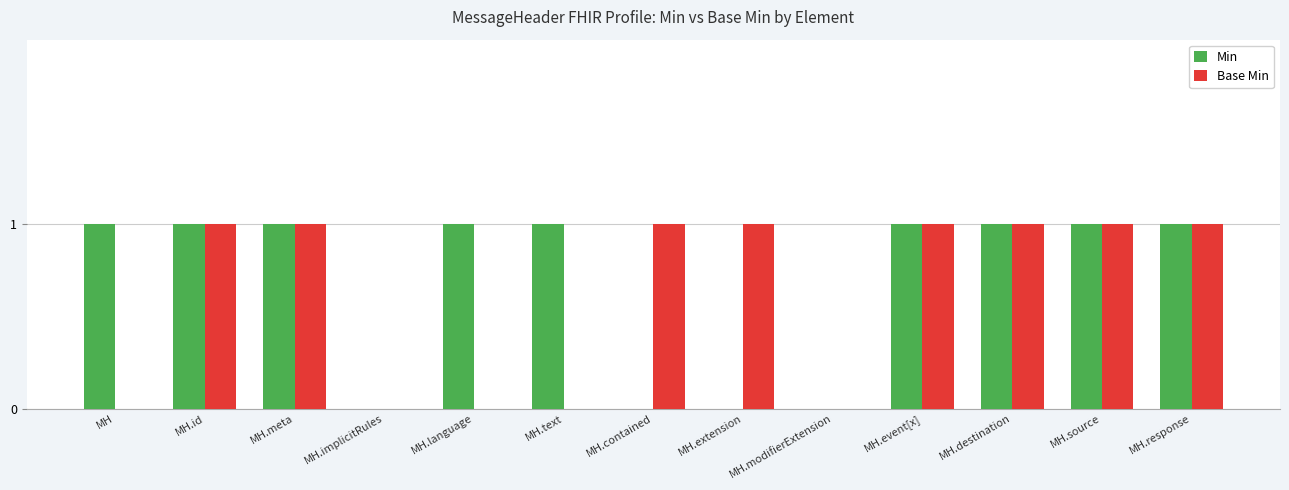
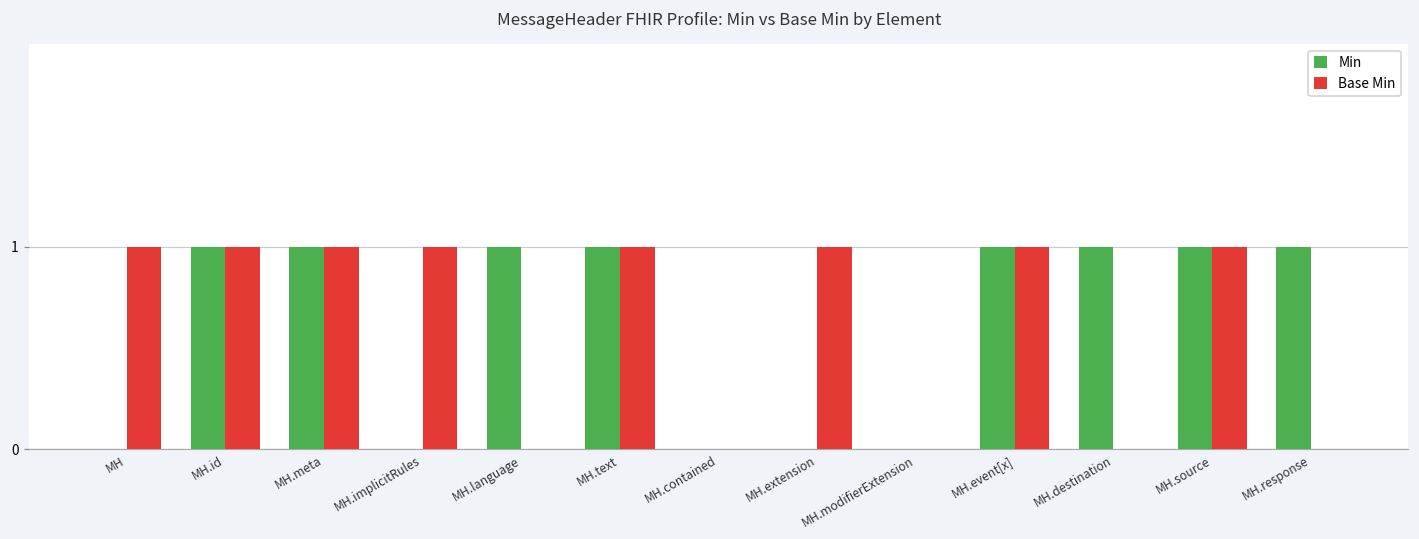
Min, MH: 1 -> 0
Base Min, MH: 0 -> 1
Base Min, MH.implicitRules: 0 -> 1
Base Min, MH.text: 0 -> 1
Base Min, MH.contained: 1 -> 0
Base Min, MH.destination: 1 -> 0
Base Min, MH.response: 1 -> 0
